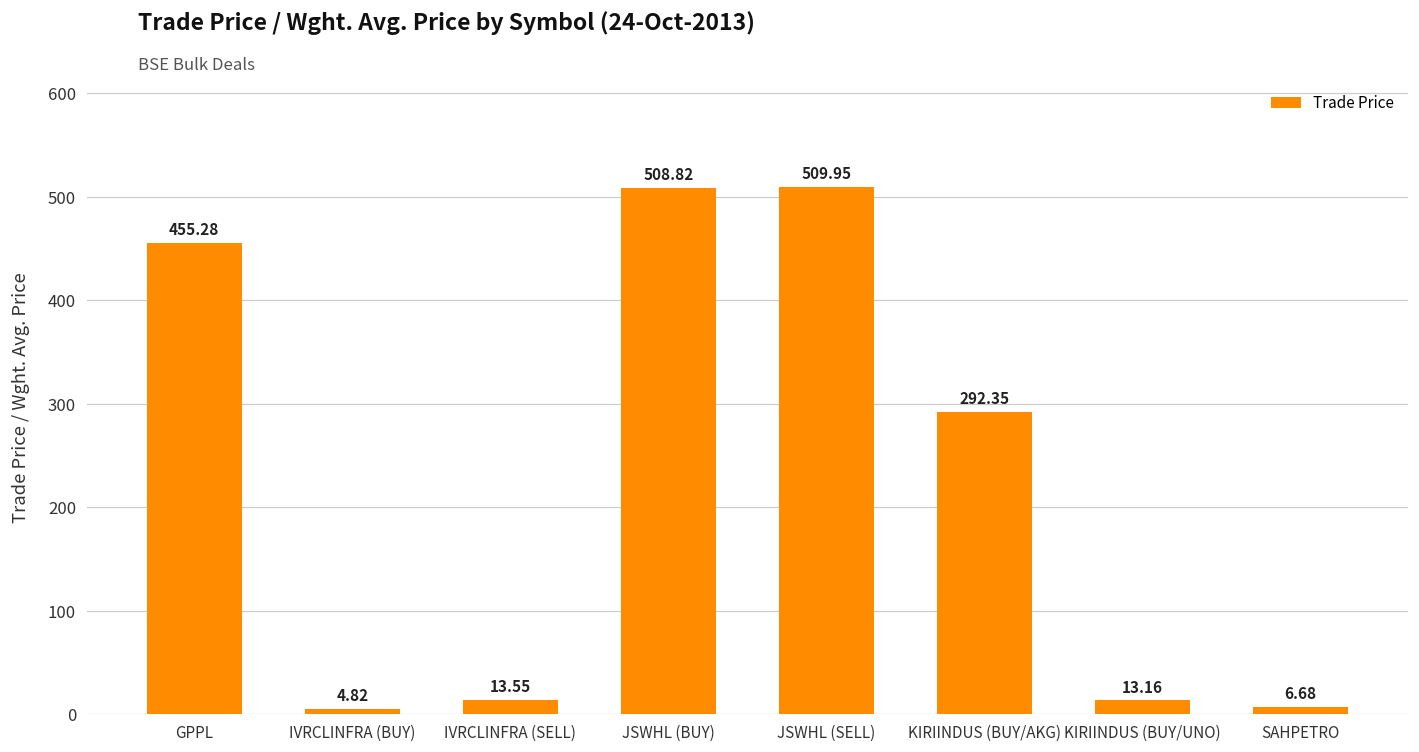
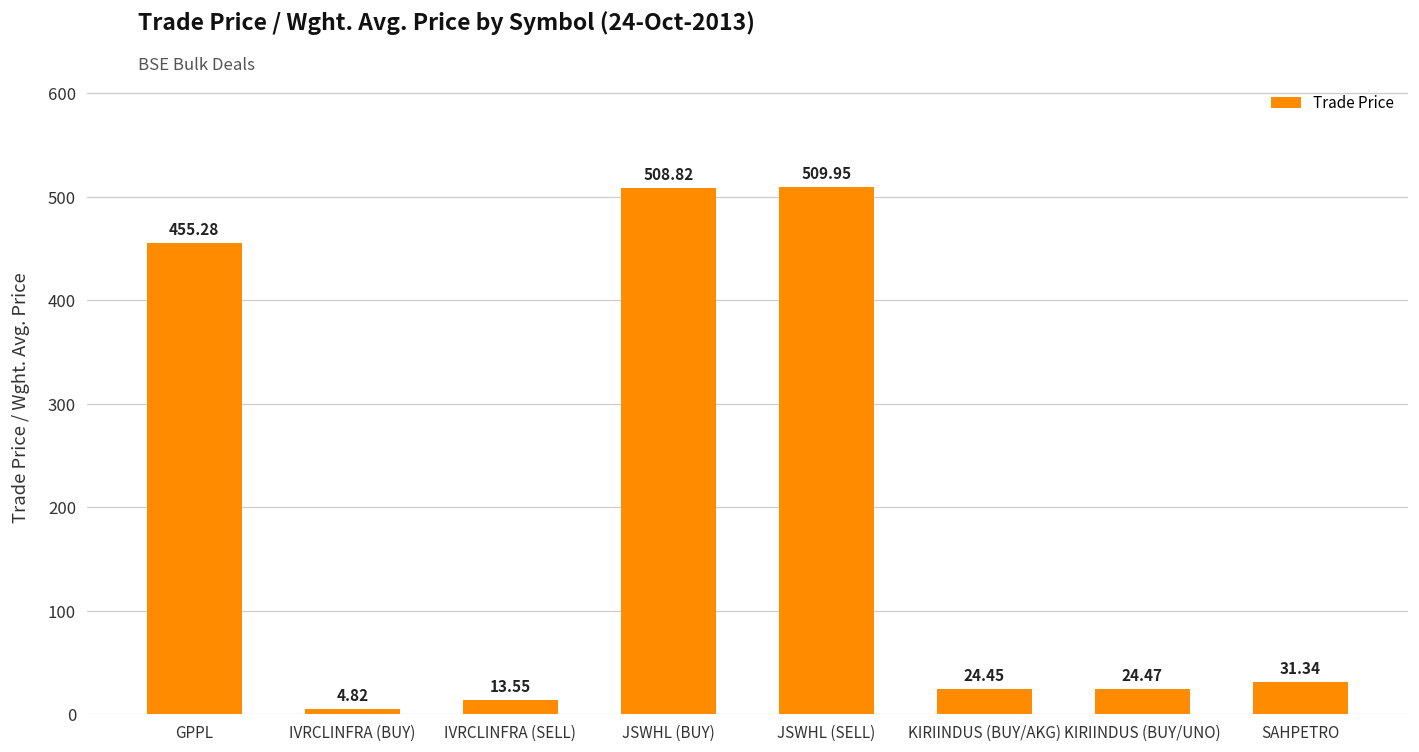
KIRIINDUS (BUY/AKG): 292.35 -> 24.45
KIRIINDUS (BUY/UNO): 13.16 -> 24.47
SAHPETRO: 6.68 -> 31.34
